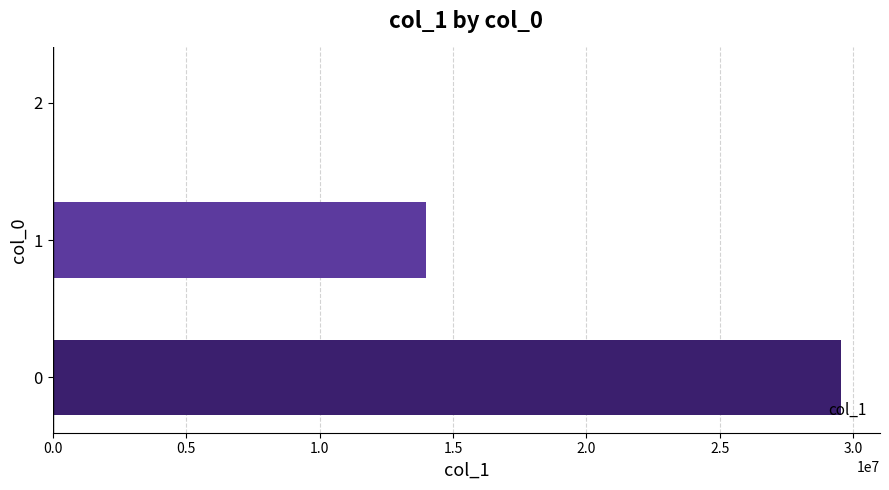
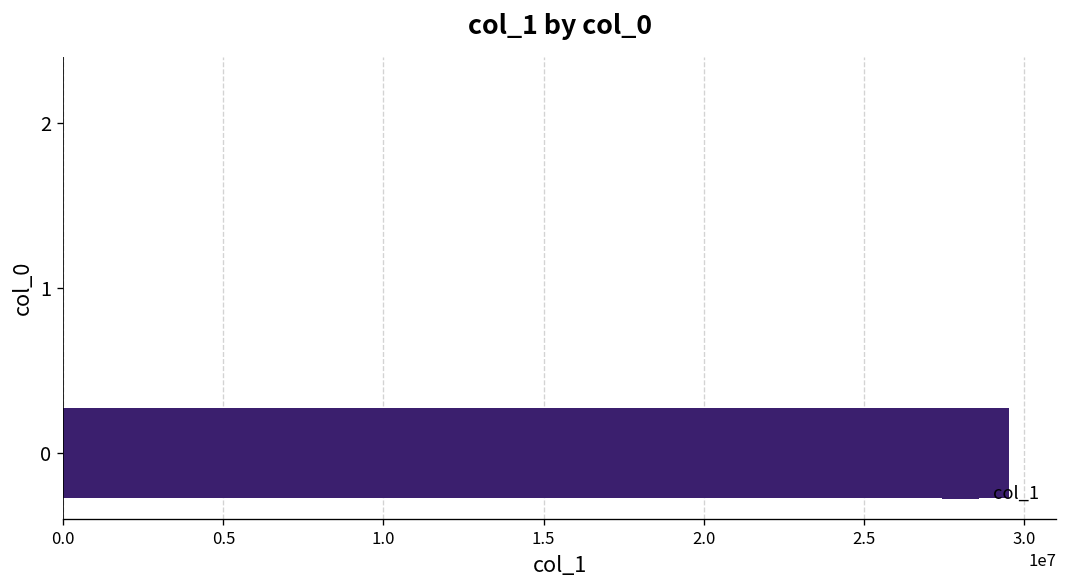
1: 14000000 -> 0
